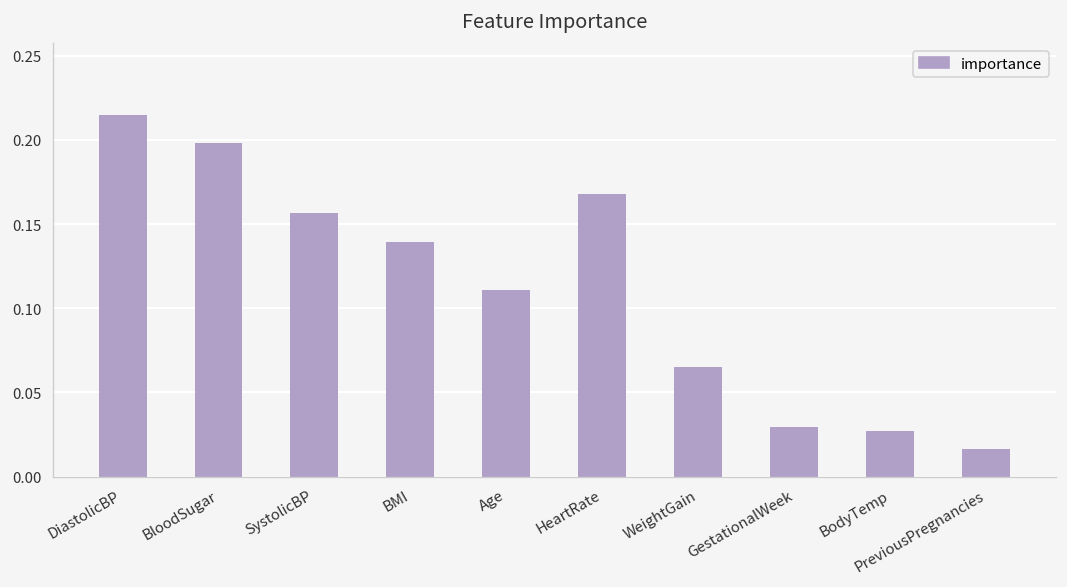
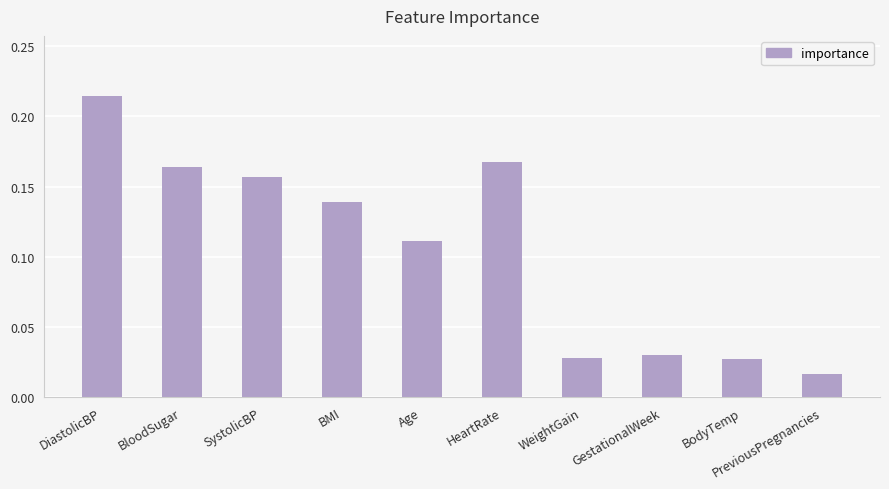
BloodSugar: 0.198 -> 0.164
WeightGain: 0.065 -> 0.028
